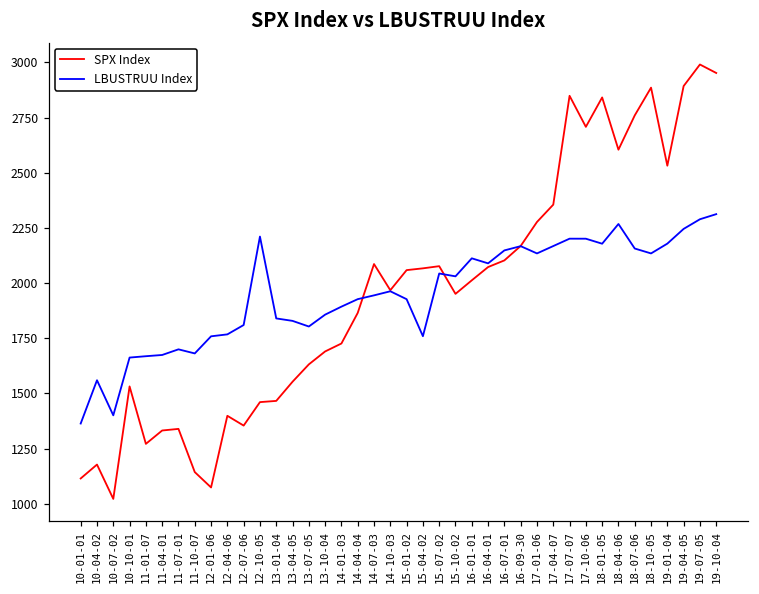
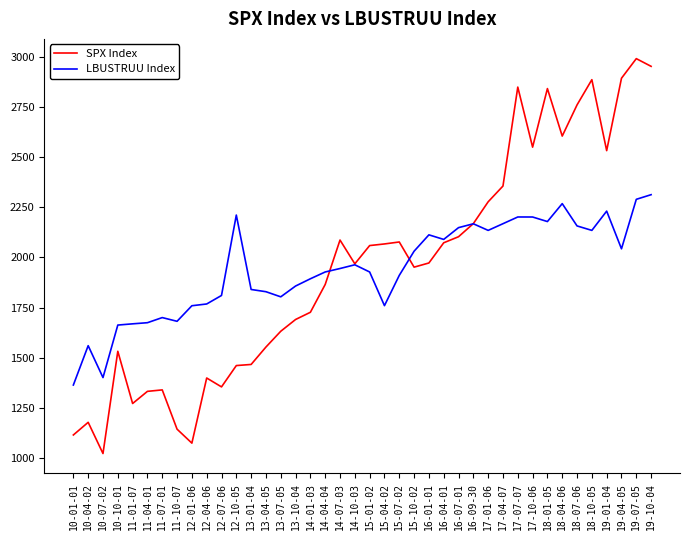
LBUSTRUU Index, 15-07-02: 2040 -> 1910
SPX Index, 16-01-01: 2010 -> 1970
SPX Index, 17-10-06: 2710 -> 2550
LBUSTRUU Index, 19-01-04: 2180 -> 2230
LBUSTRUU Index, 19-04-05: 2250 -> 2040
